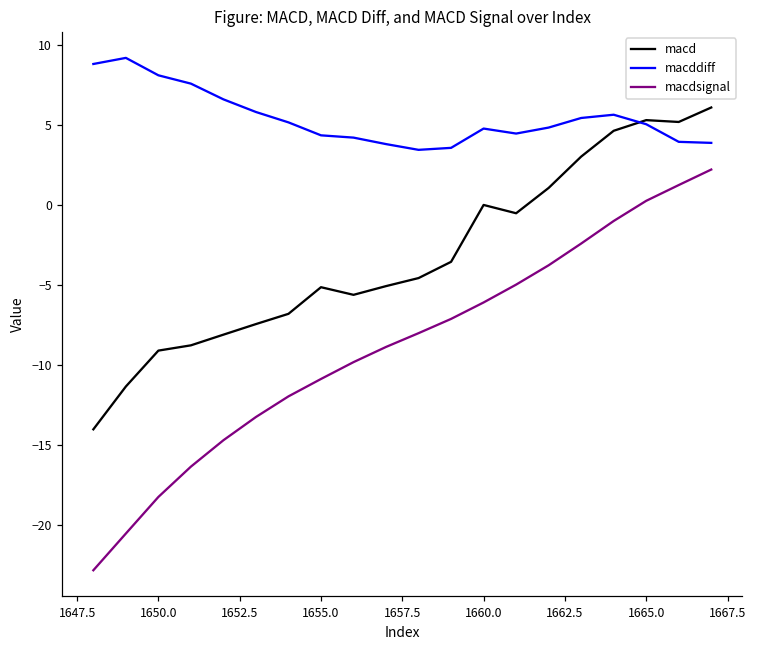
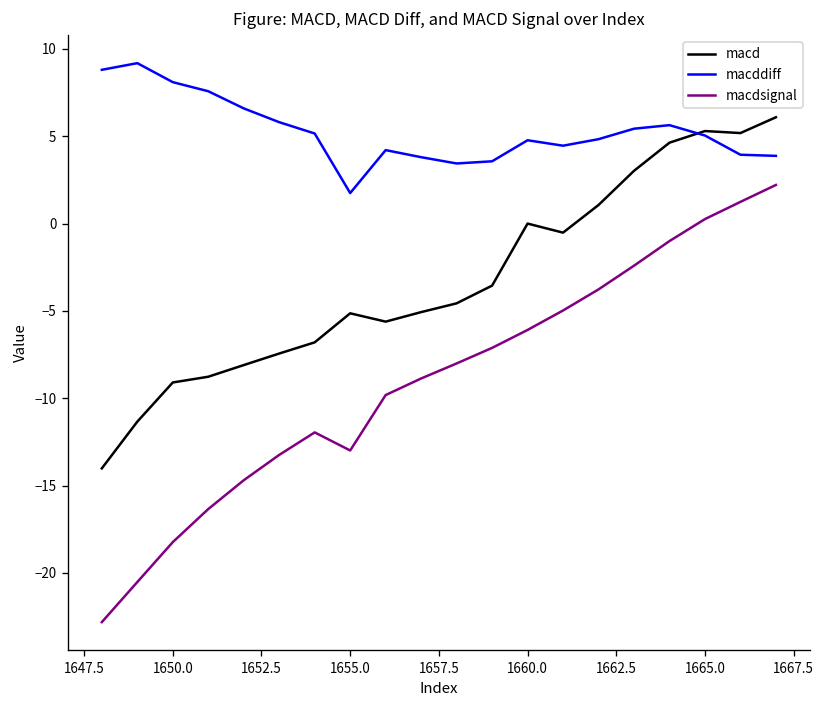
macddiff, 1655.0: 4.3 -> 1.7
macdsignal, 1655.0: -10.9 -> -13.0
